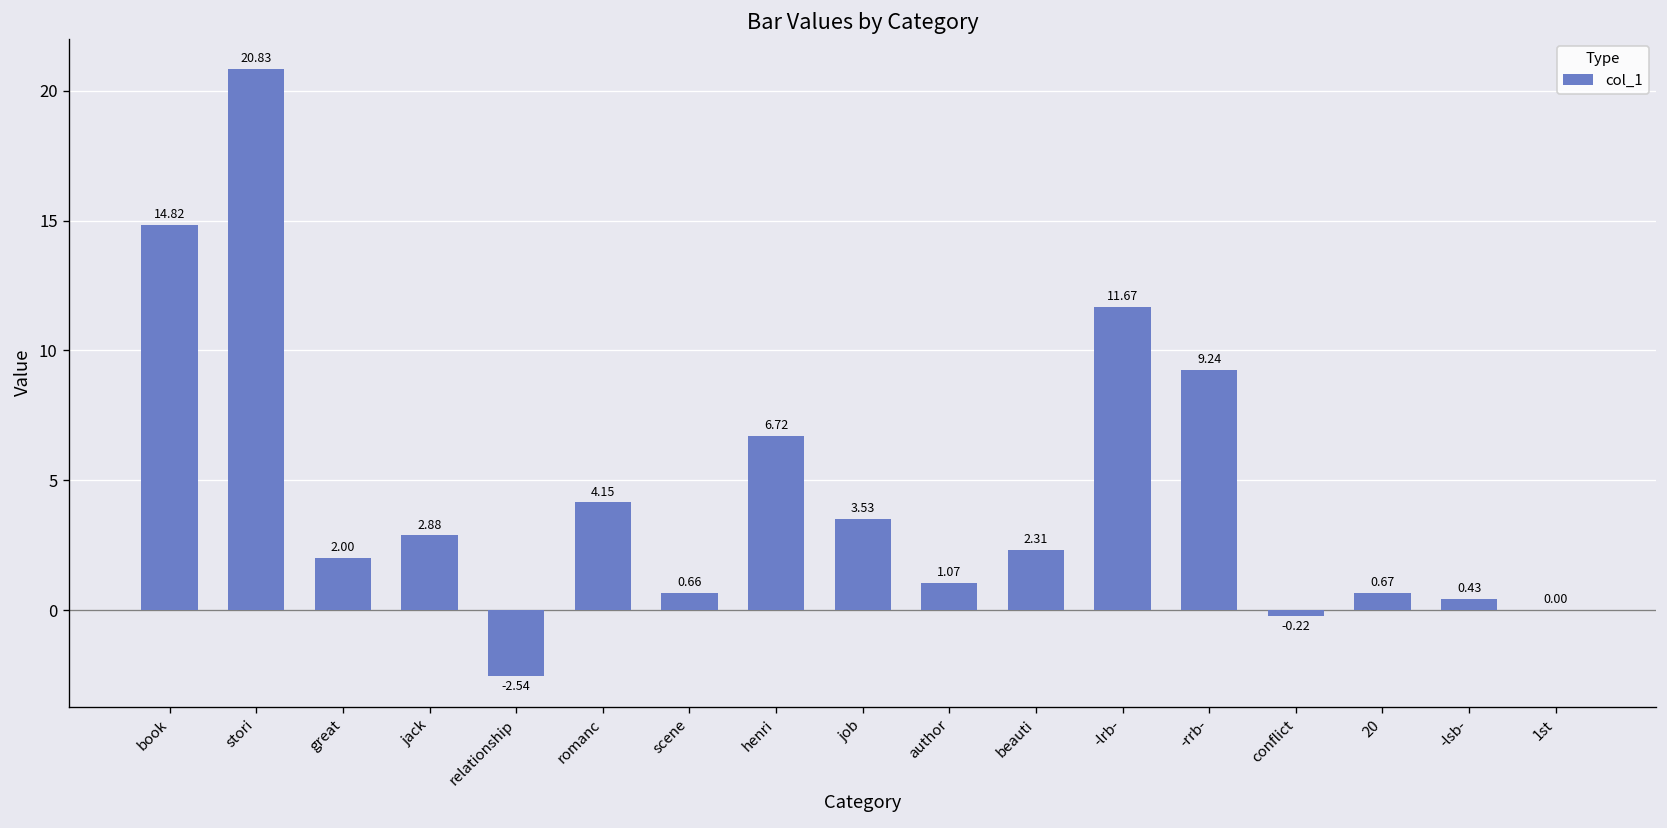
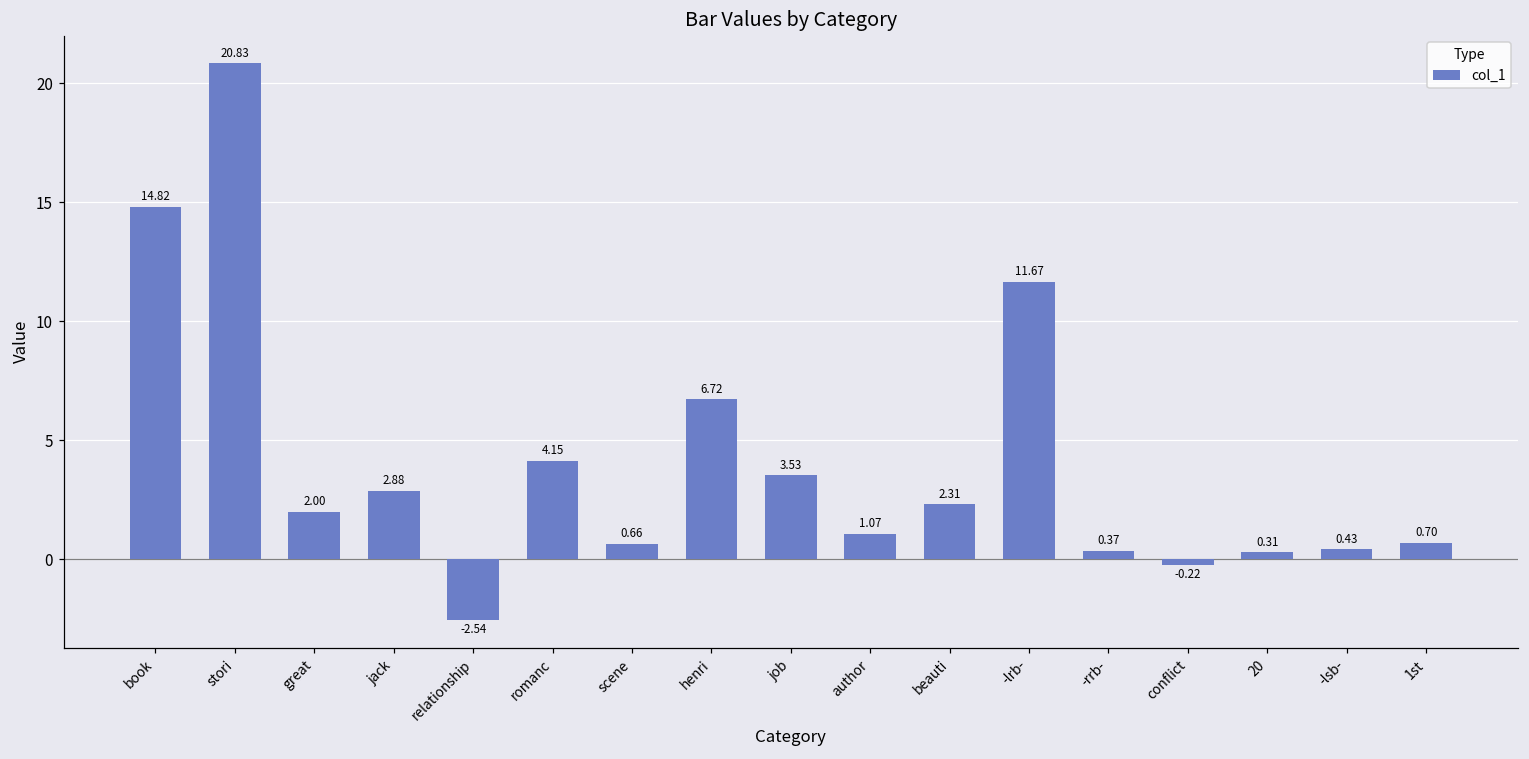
-rrb-: 9.24 -> 0.37
20: 0.67 -> 0.31
1st: 0.00 -> 0.70
